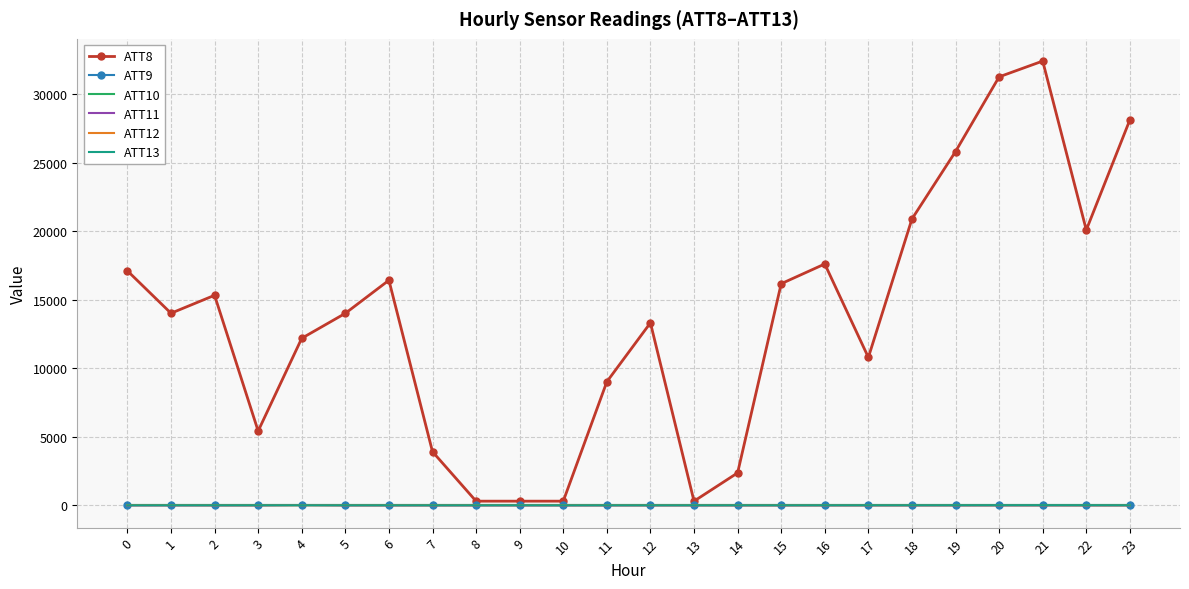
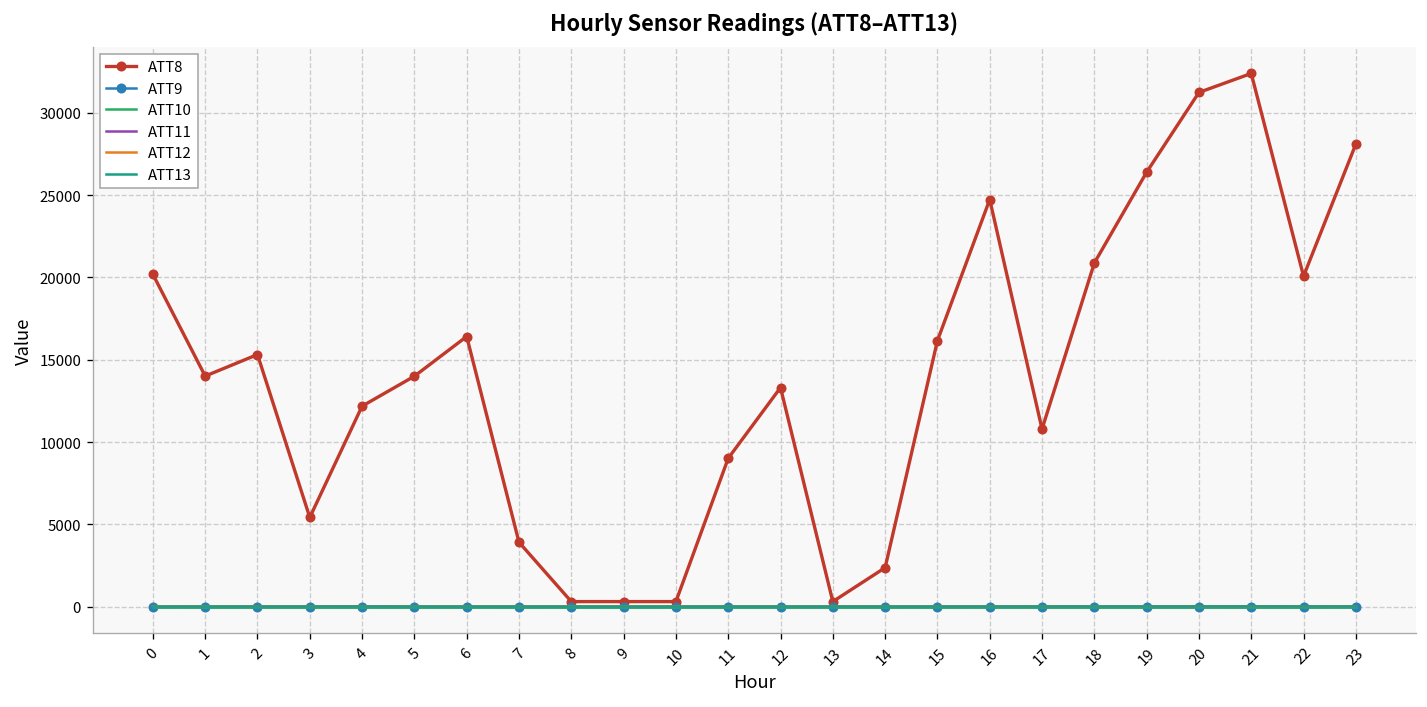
ATT8, 0: 17100 -> 20200
ATT8, 16: 17600 -> 24700
ATT8, 19: 25800 -> 26400
